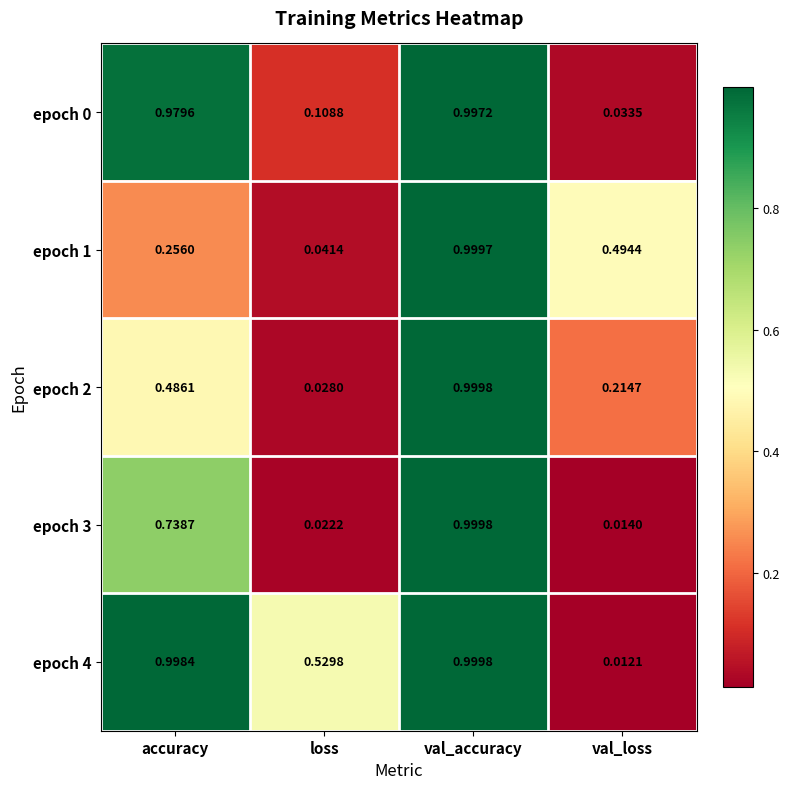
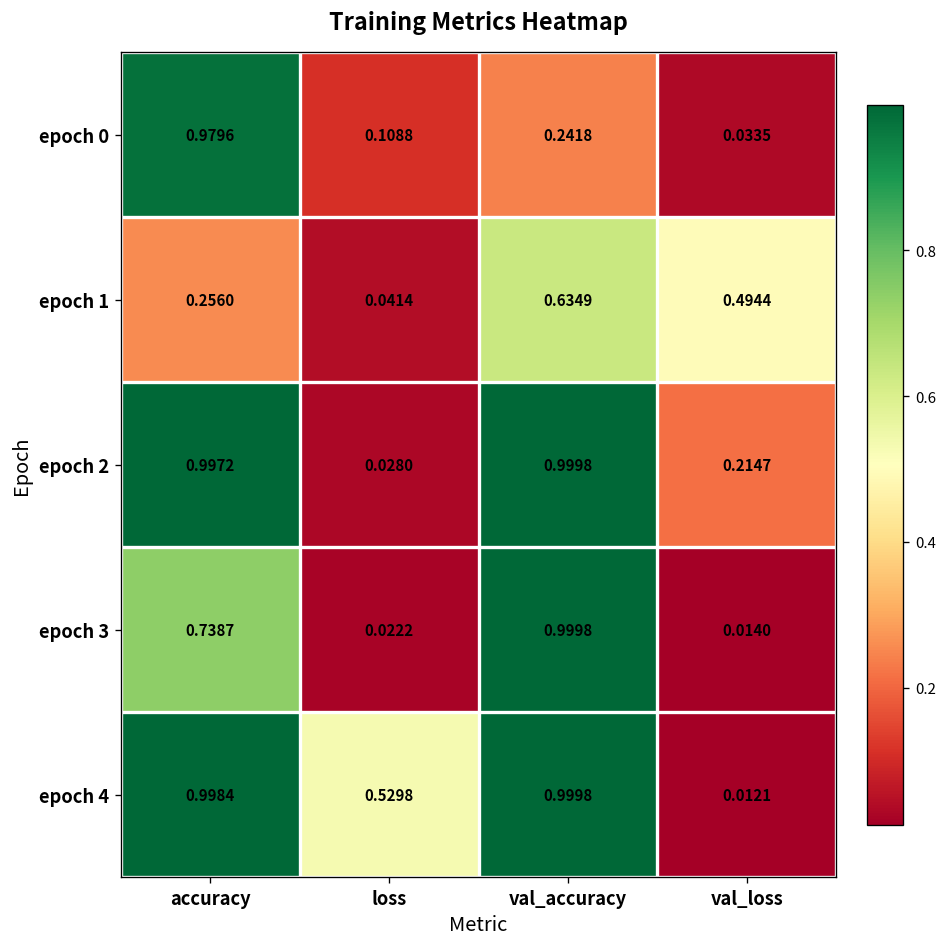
epoch 0, val_accuracy: 0.9972 -> 0.2418
epoch 1, val_accuracy: 0.9997 -> 0.6349
epoch 2, accuracy: 0.4861 -> 0.9972
